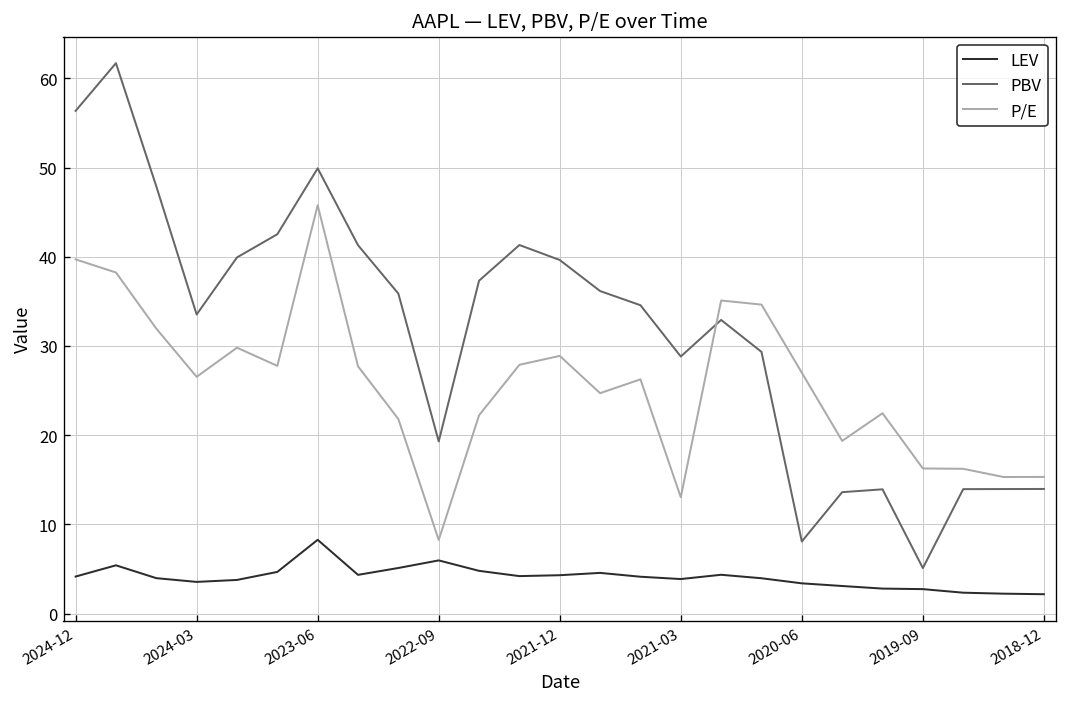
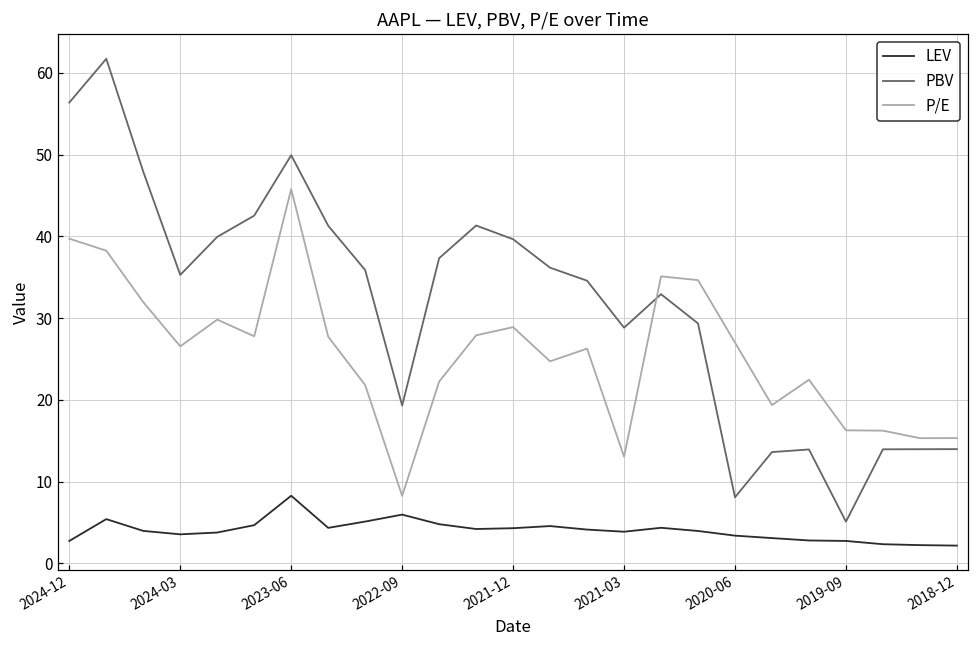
LEV, 2024-12: 4 -> 3
PBV, 2024-03: 34 -> 35
